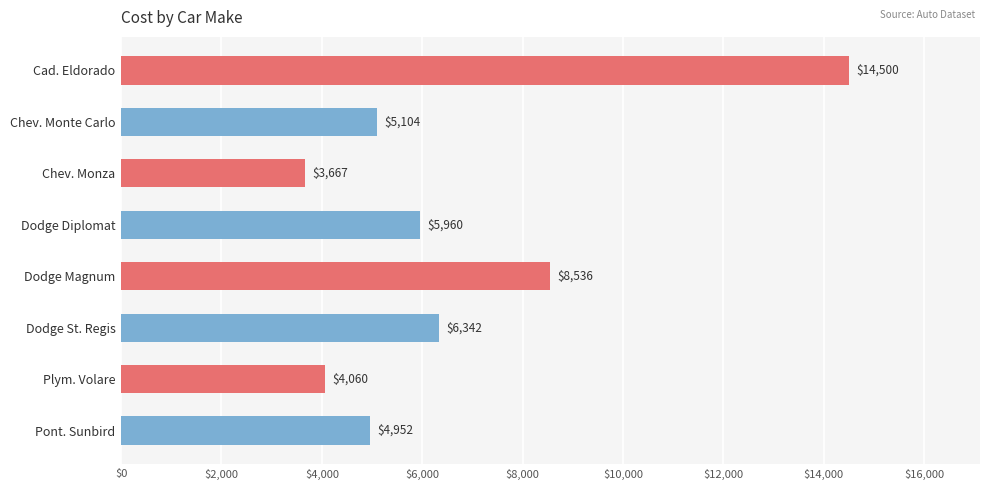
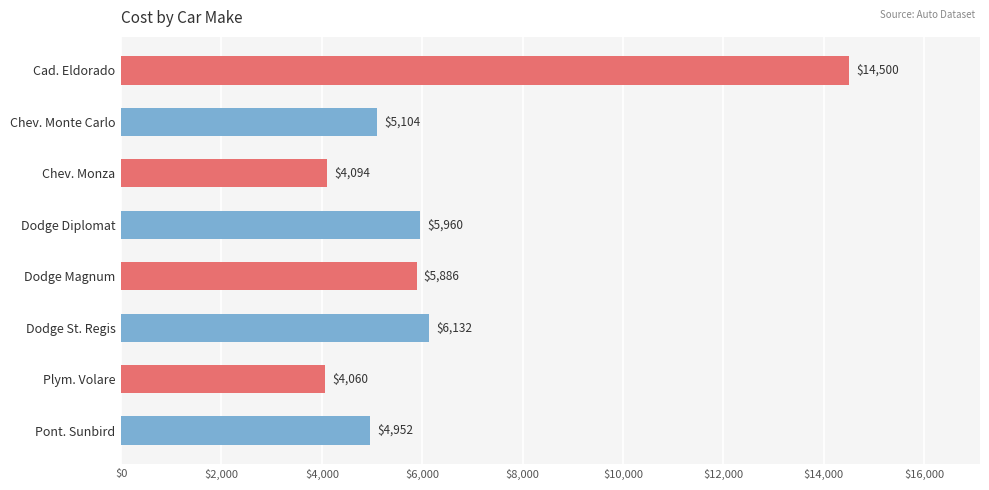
Chev. Monza: $3,667 -> $4,094
Dodge Magnum: $8,536 -> $5,886
Dodge St. Regis: $6,342 -> $6,132
